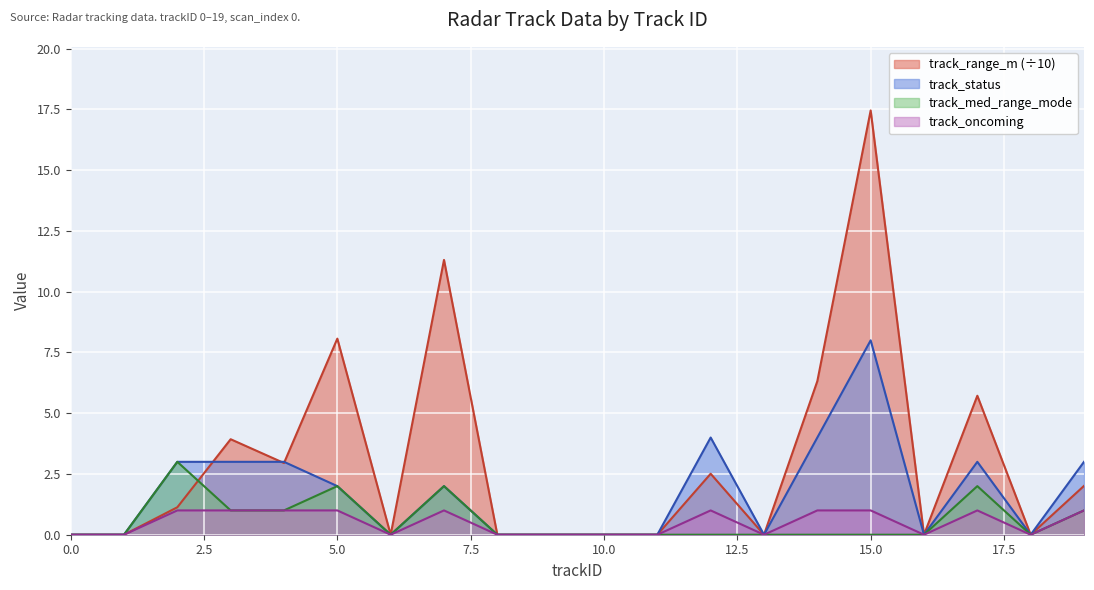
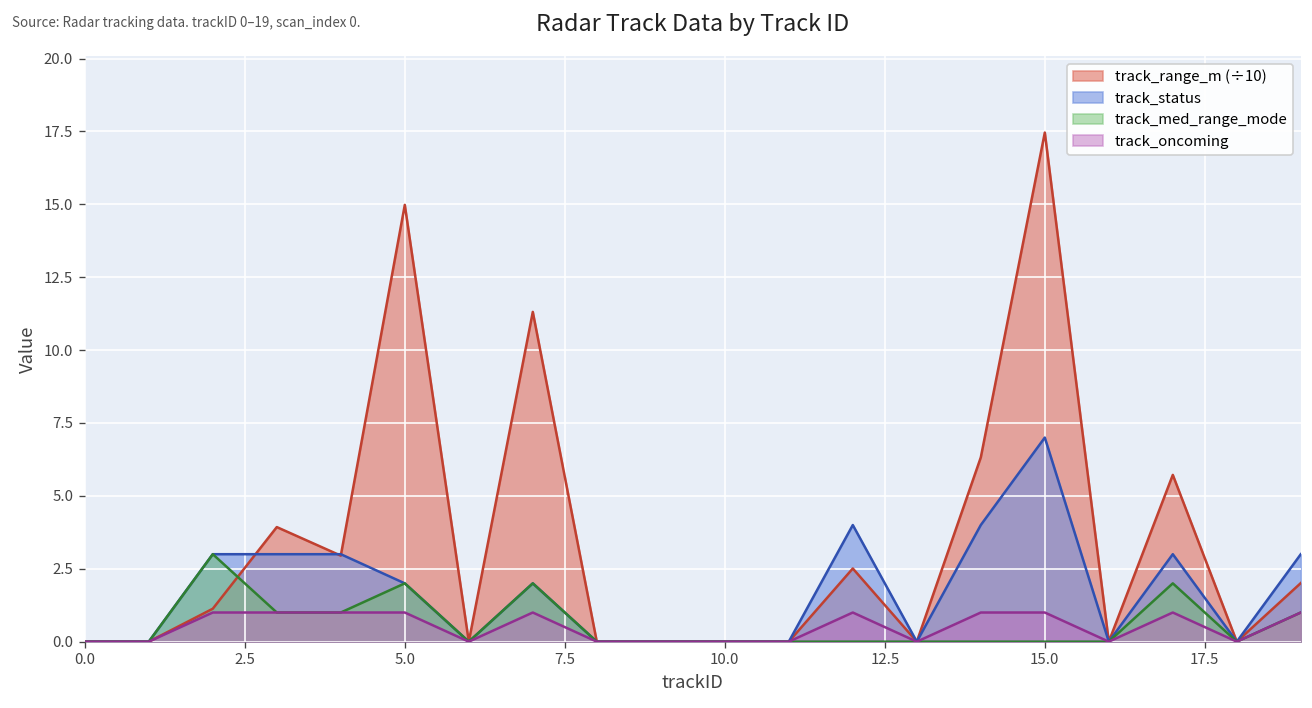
track_range_m (÷10), 5.0: 8.1 -> 15.0
track_status, 15.0: 8 -> 7
